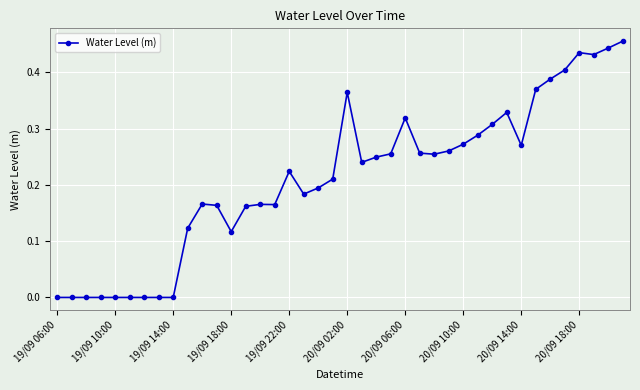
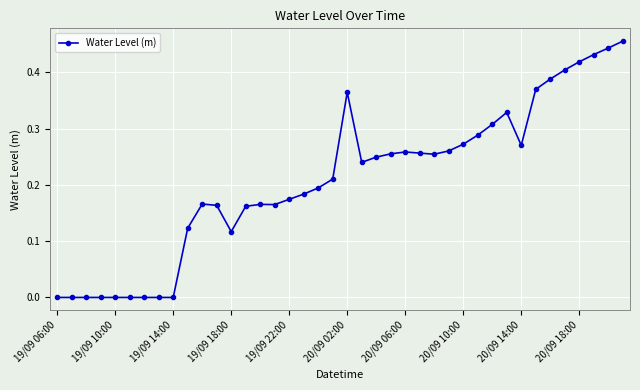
19/09 22:00: 0.22 -> 0.17
20/09 06:00: 0.32 -> 0.26
20/09 18:00: 0.44 -> 0.42
